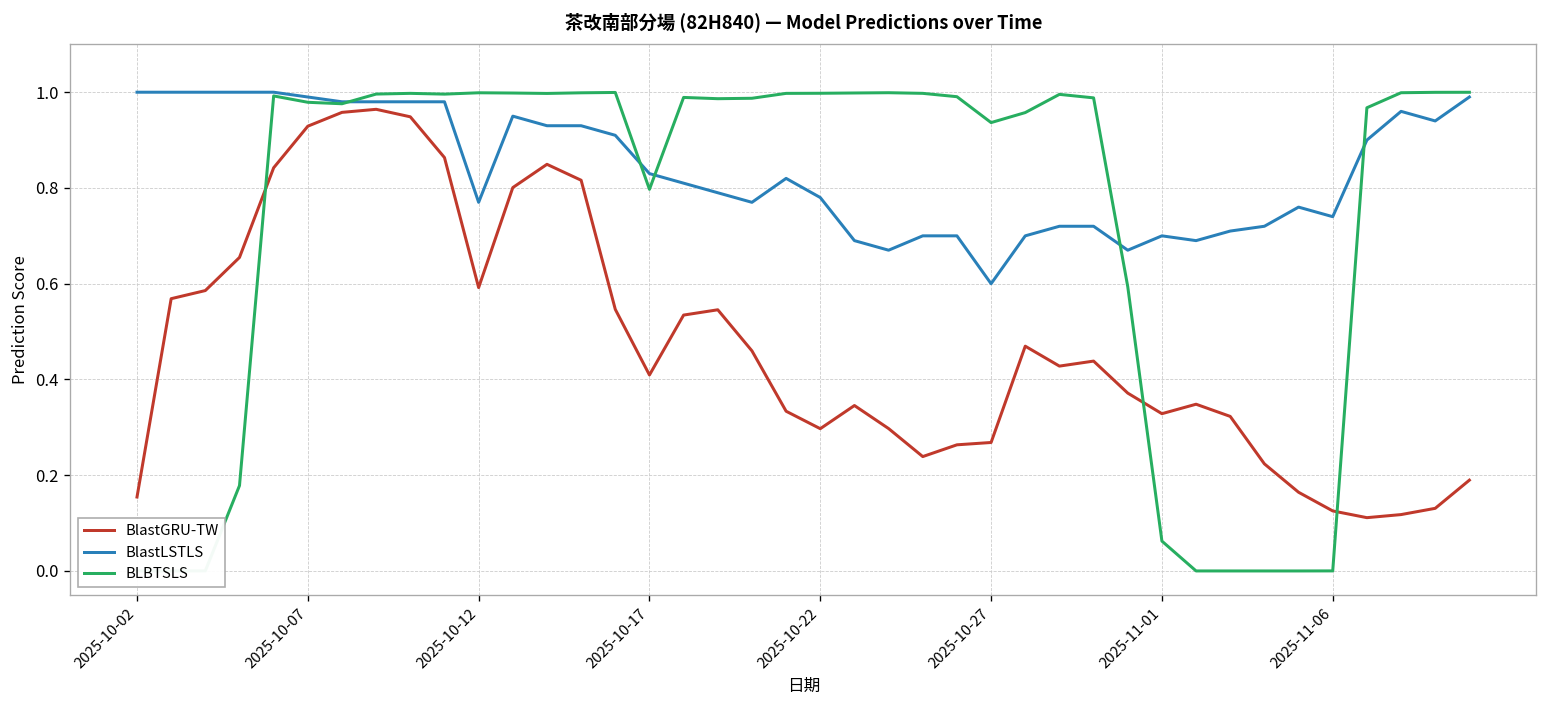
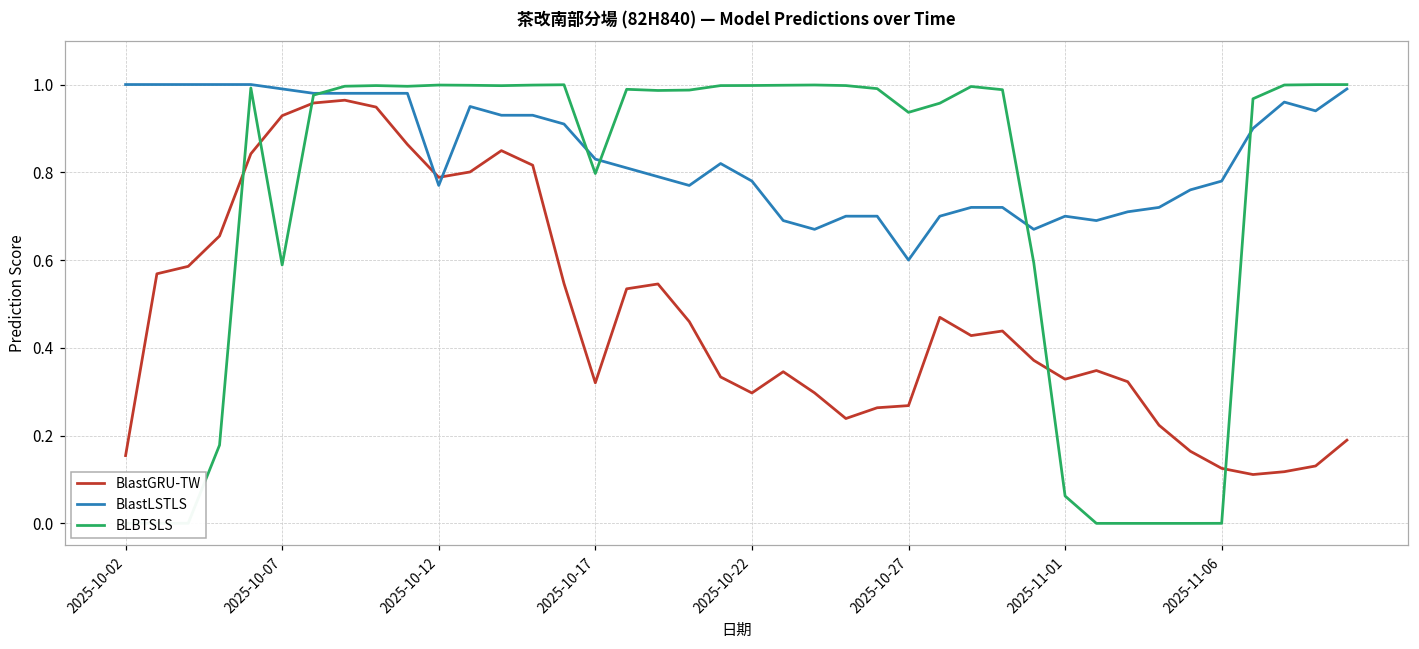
BLBTSLS, 2025-10-07: 0.98 -> 0.59
BlastGRU-TW, 2025-10-12: 0.59 -> 0.79
BlastGRU-TW, 2025-10-17: 0.41 -> 0.32
BlastLSTLS, 2025-11-06: 0.74 -> 0.78
